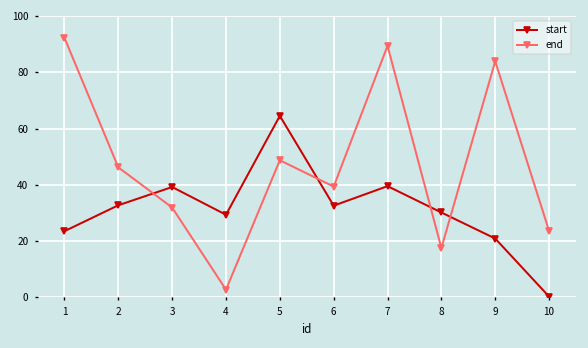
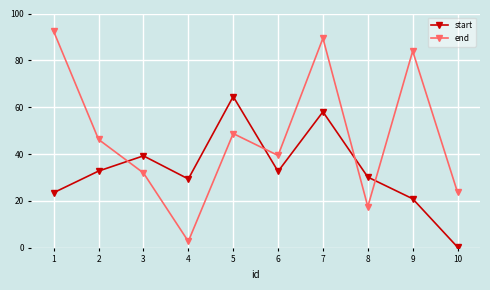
start, 7: 40 -> 58
